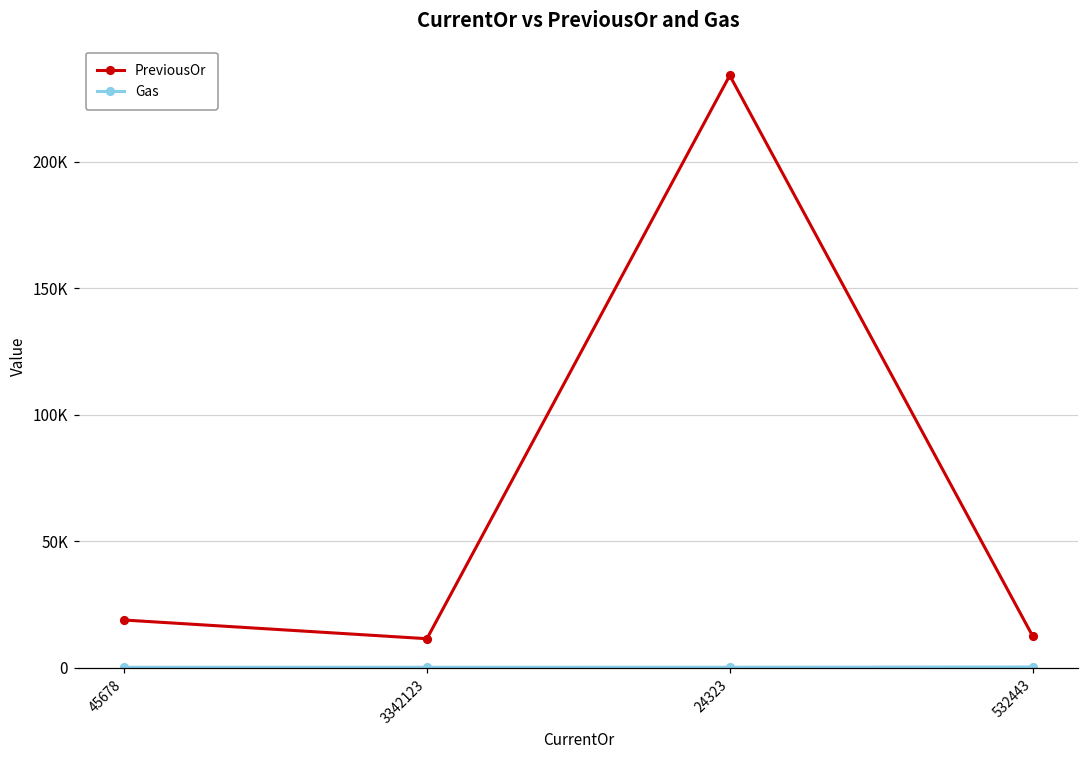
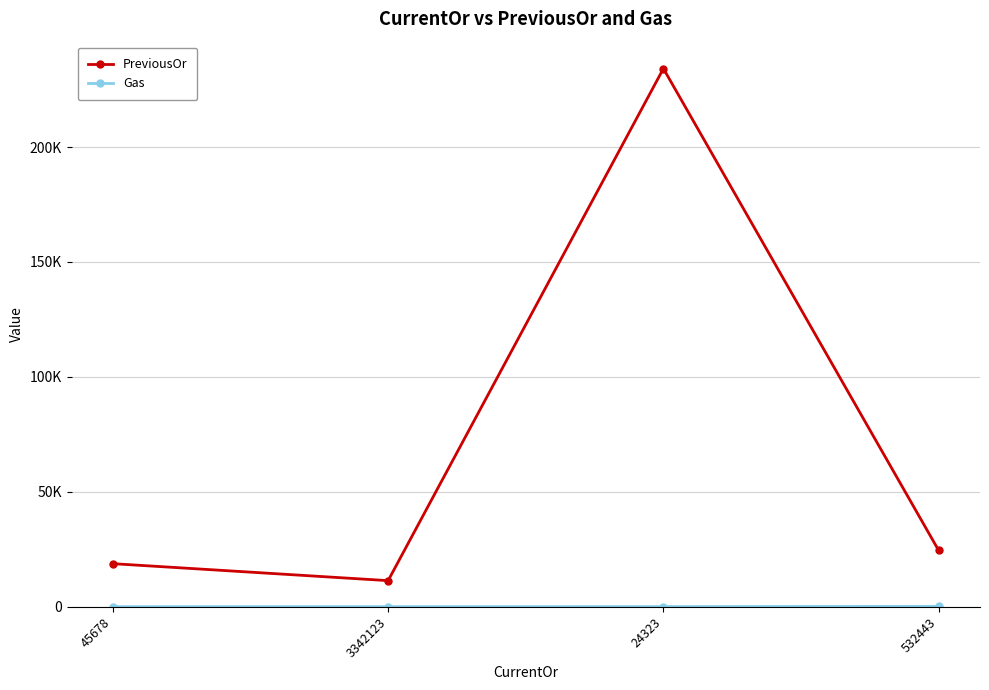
PreviousOr, 532443: 13000 -> 25000
